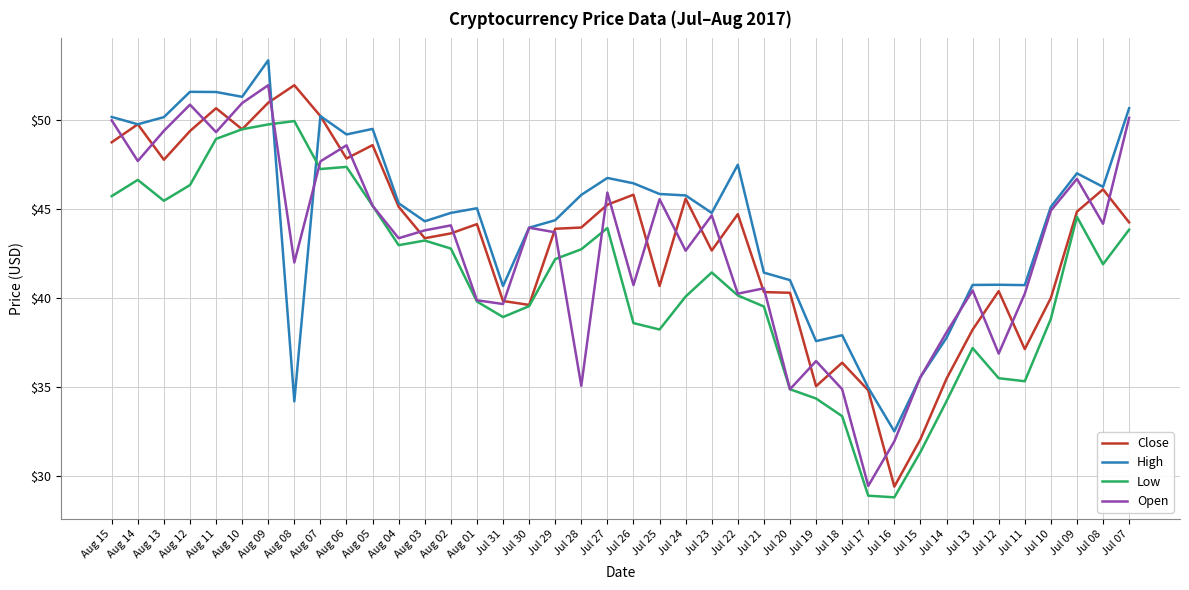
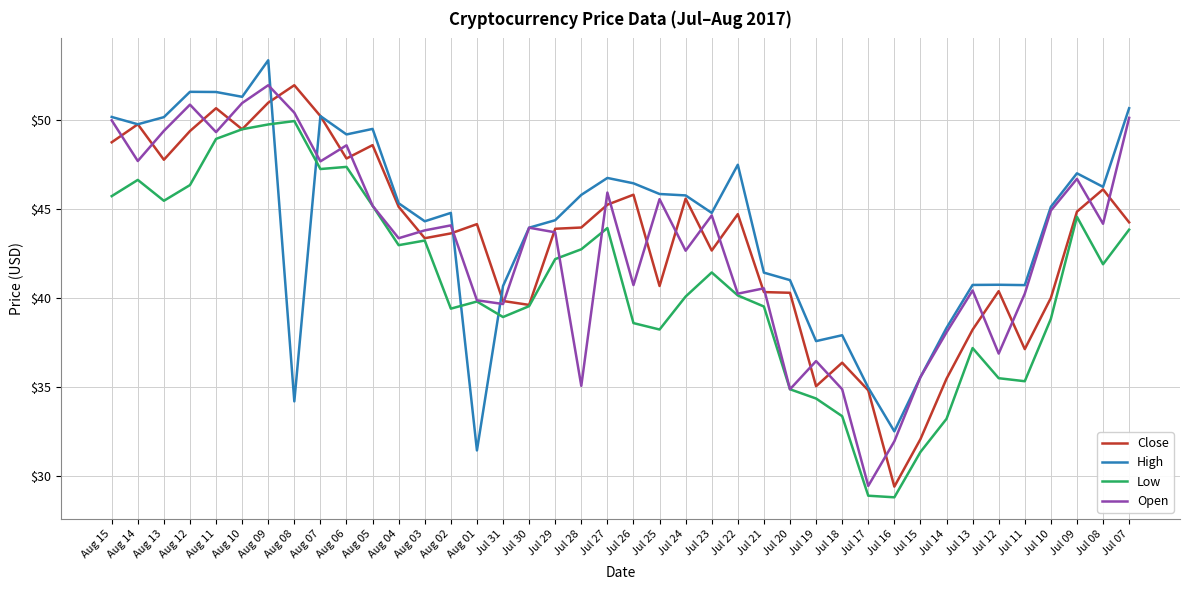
Open, Aug 08: $42.0 -> $50.4
Low, Aug 02: $42.8 -> $39.4
High, Aug 01: $45.0 -> $31.5
High, Jul 14: $37.8 -> $38.3
Low, Jul 14: $34.2 -> $33.2
